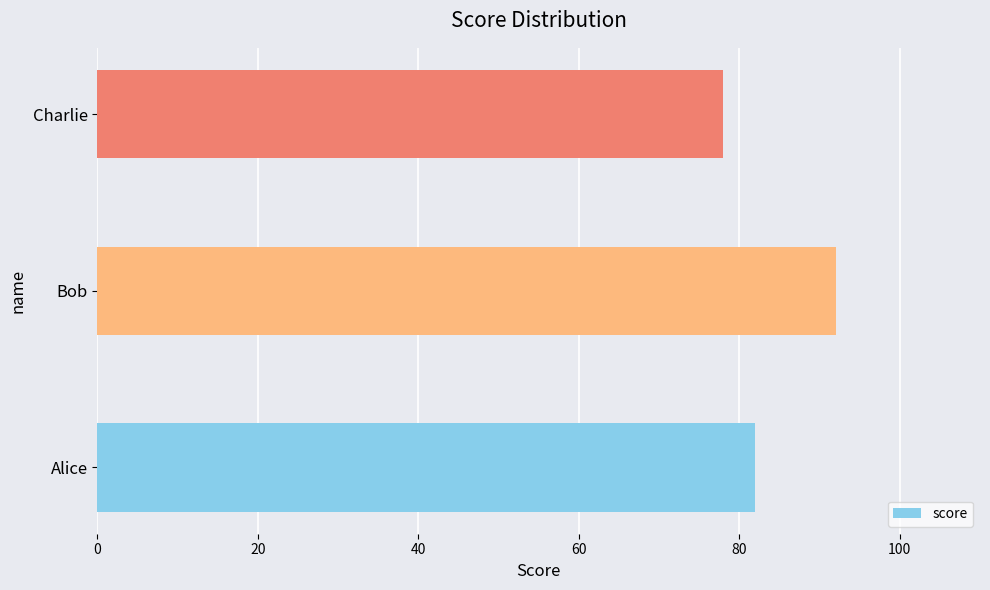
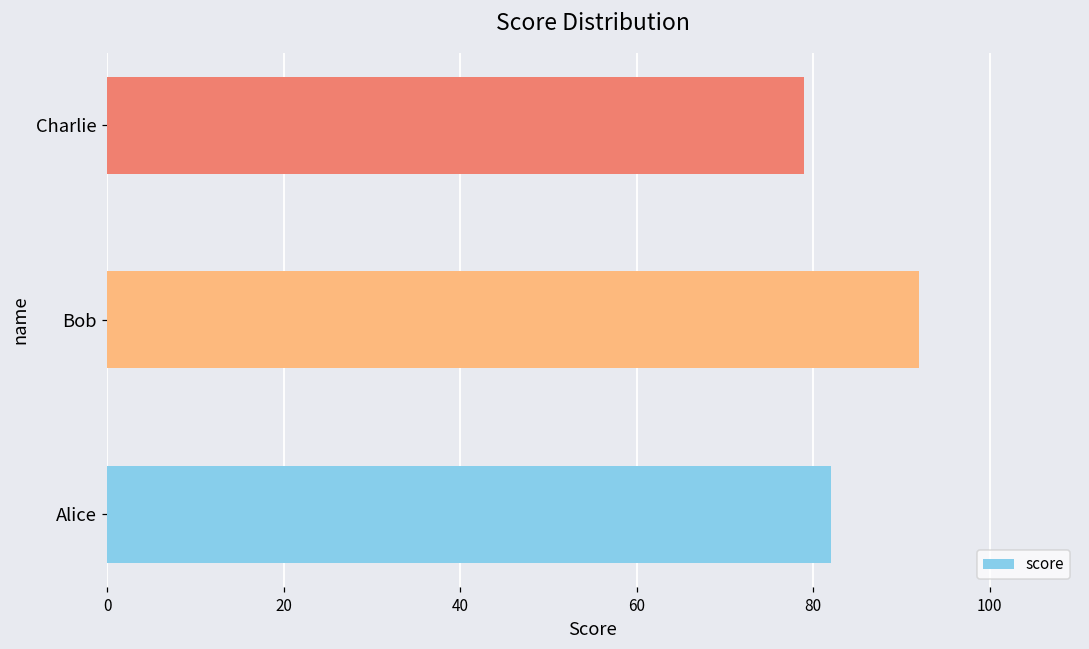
Charlie: 78 -> 79
